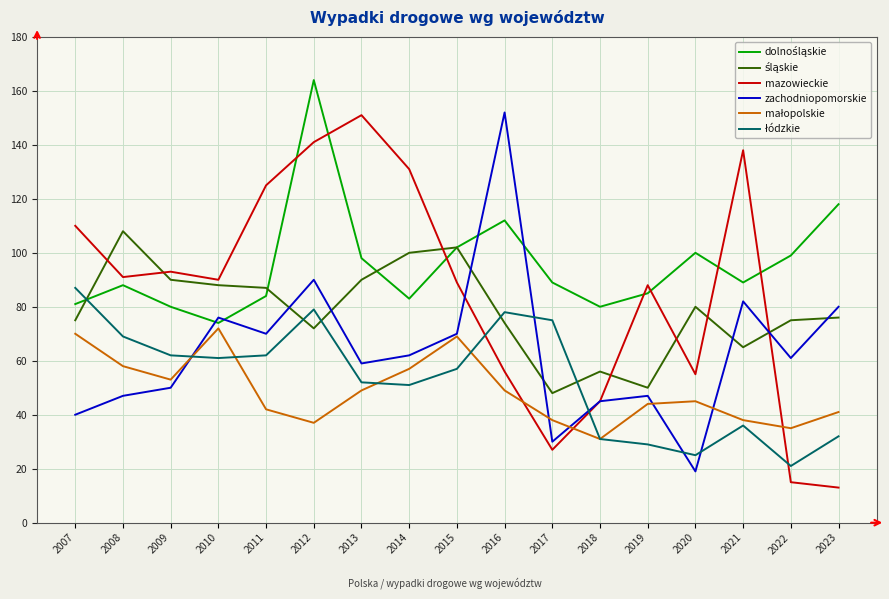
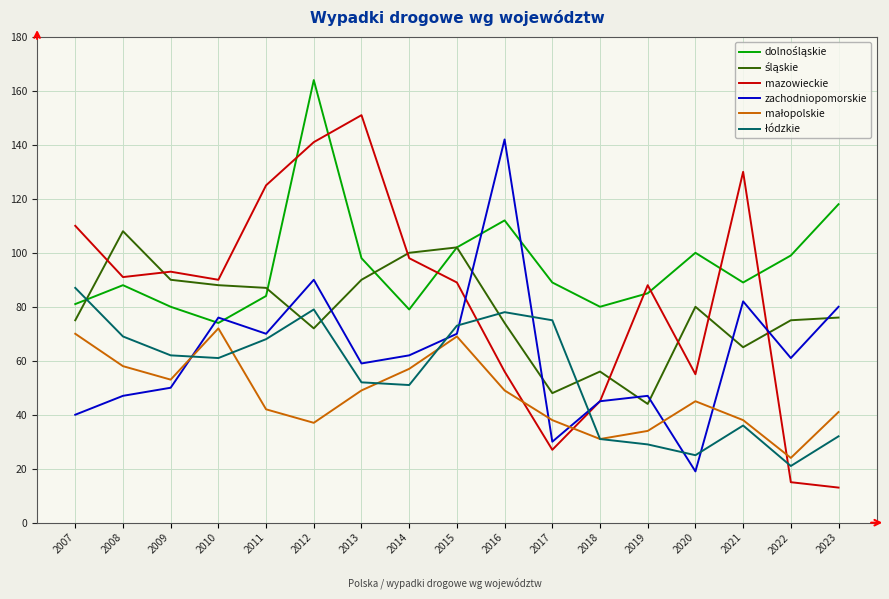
łódzkie, 2011: 62 -> 68
dolnośląskie, 2014: 83 -> 79
mazowieckie, 2014: 131 -> 98
łódzkie, 2015: 57 -> 73
zachodniopomorskie, 2016: 152 -> 142
śląskie, 2019: 50 -> 44
małopolskie, 2019: 44 -> 34
mazowieckie, 2021: 138 -> 130
małopolskie, 2022: 35 -> 24
